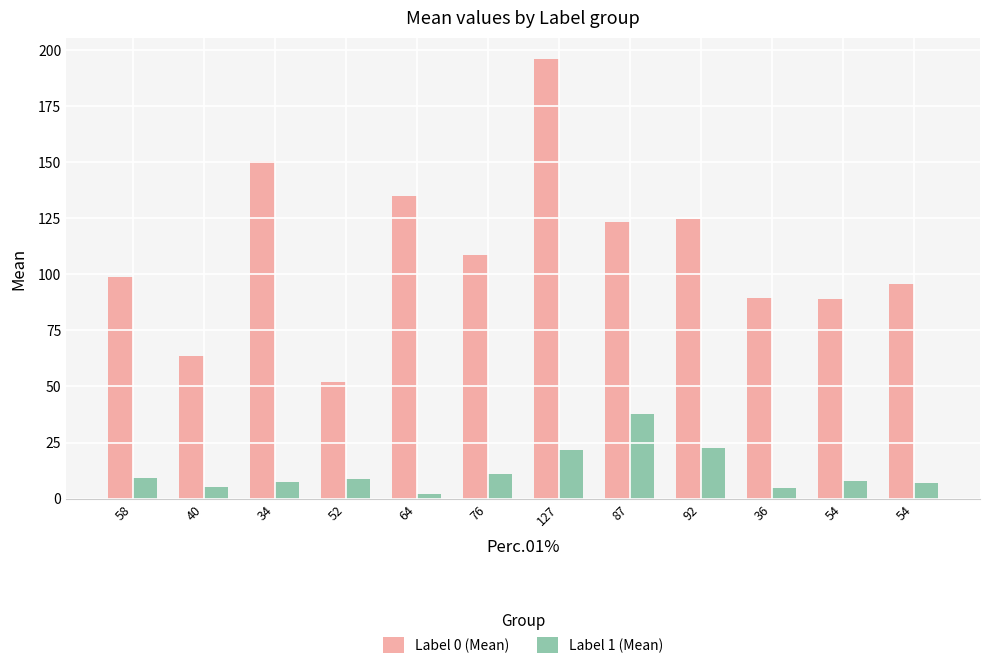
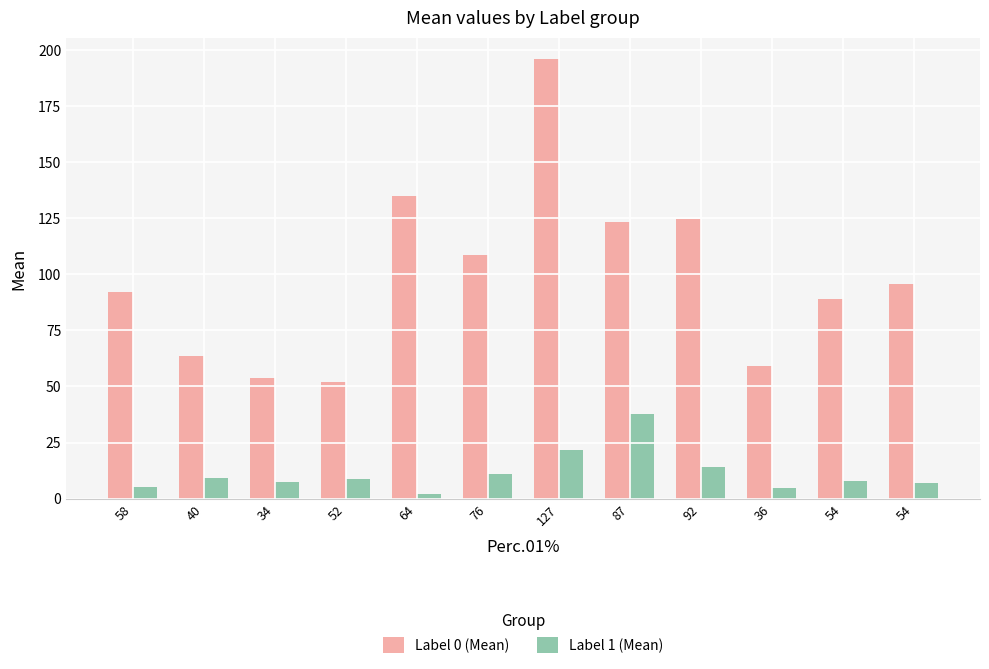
Label 0 (Mean), 58: 99 -> 92
Label 1 (Mean), 58: 9 -> 5
Label 1 (Mean), 40: 5 -> 9
Label 0 (Mean), 34: 150 -> 54
Label 1 (Mean), 92: 23 -> 14
Label 0 (Mean), 36: 90 -> 59
